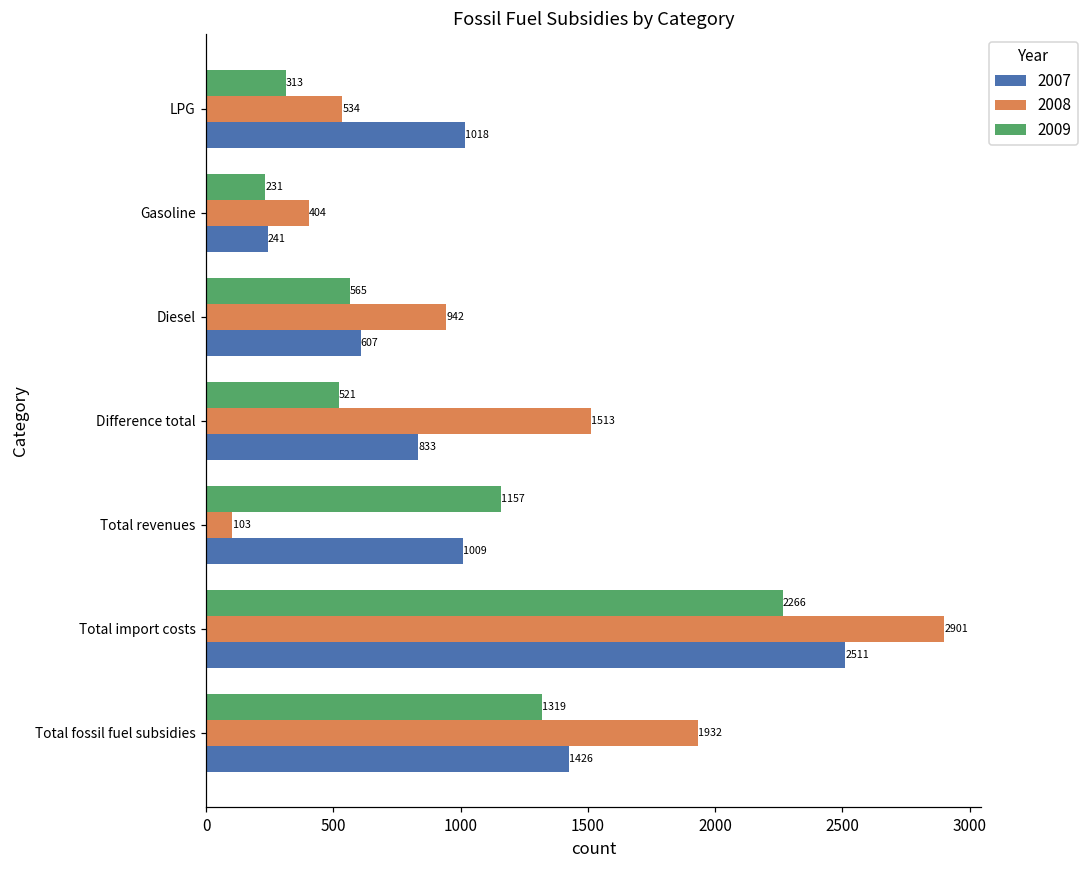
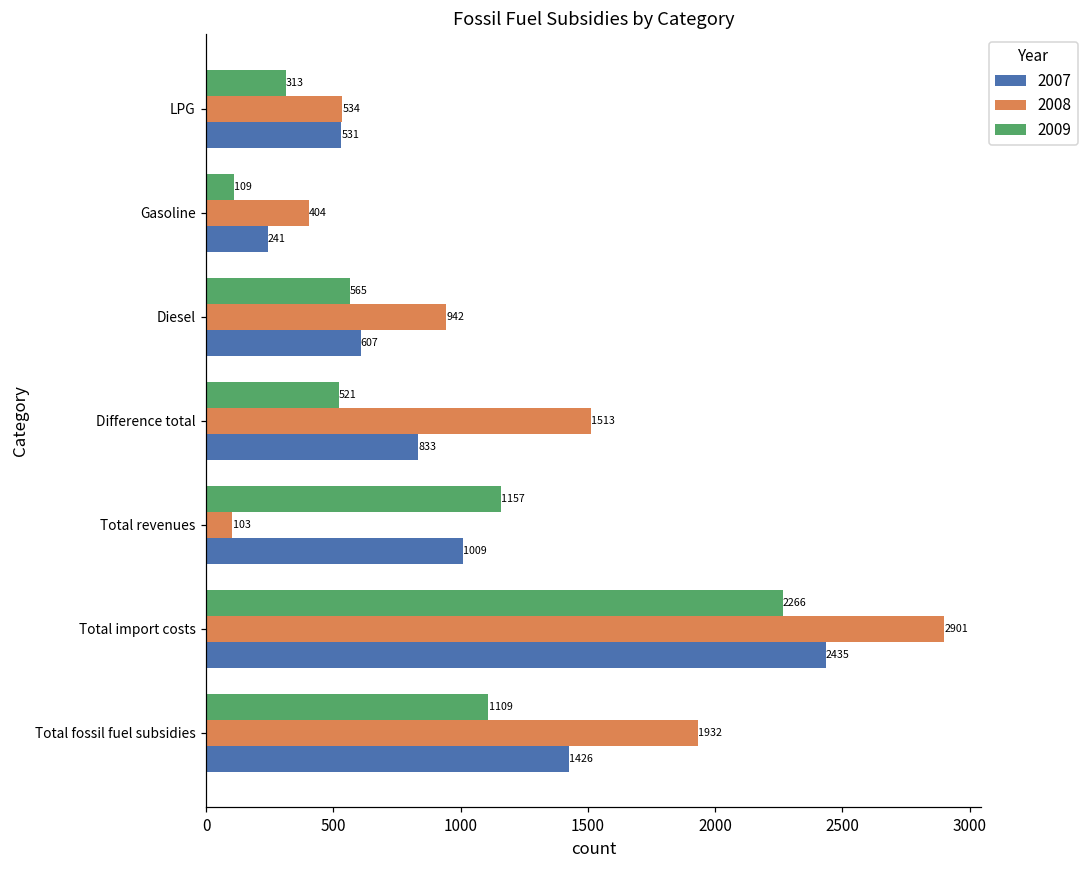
2007, LPG: 1018 -> 531
2009, Gasoline: 231 -> 109
2007, Total import costs: 2511 -> 2435
2009, Total fossil fuel subsidies: 1319 -> 1109
